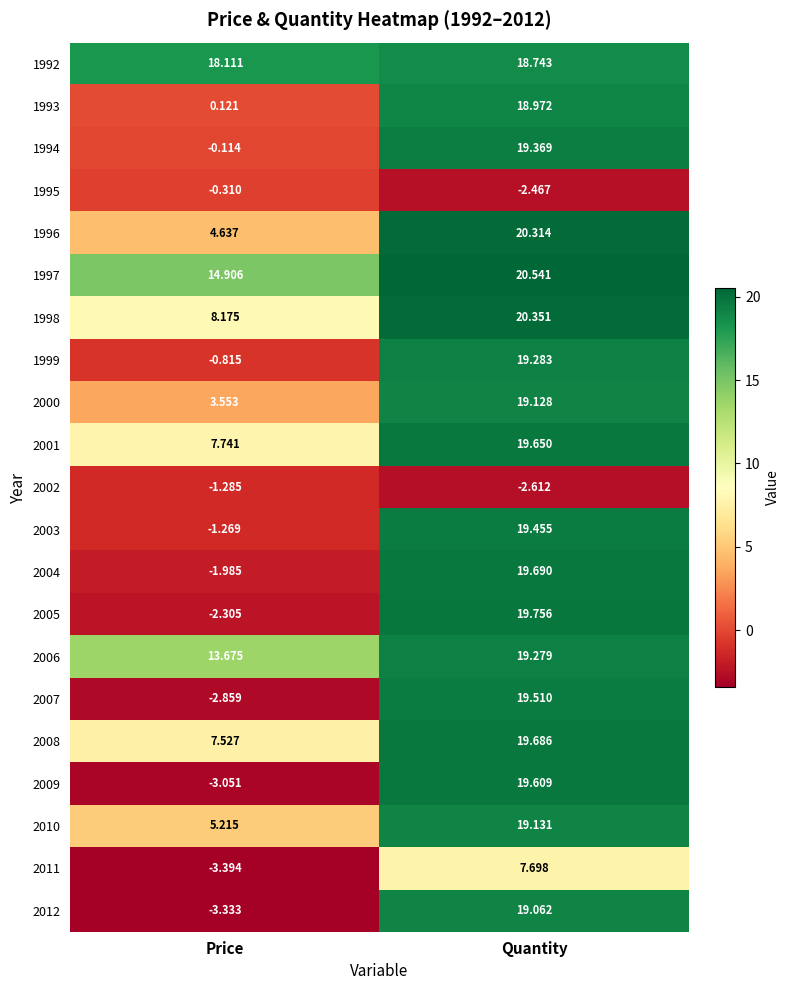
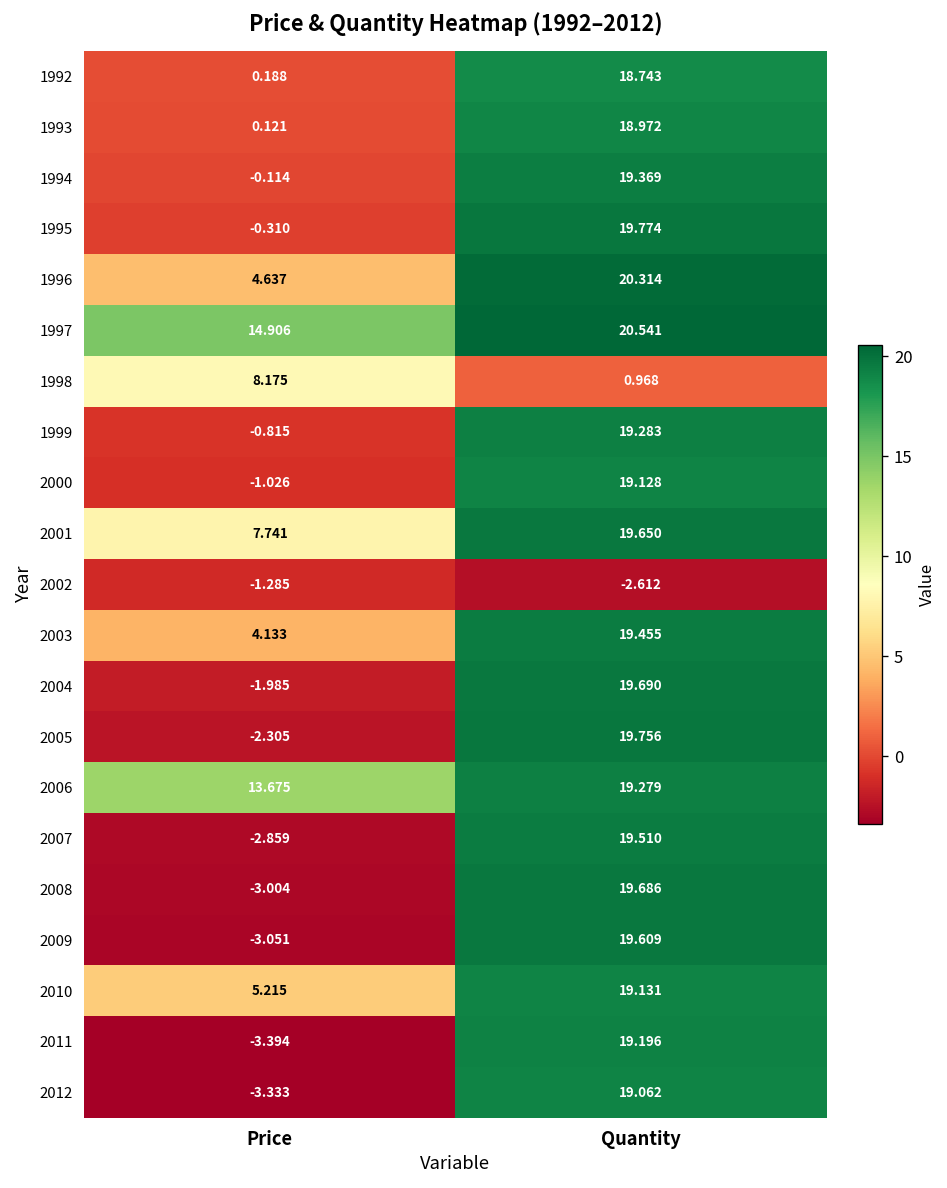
1992, Price: 18.111 -> 0.188
1995, Quantity: -2.467 -> 19.774
1998, Quantity: 20.351 -> 0.968
2000, Price: 3.553 -> -1.026
2003, Price: -1.269 -> 4.133
2008, Price: 7.527 -> -3.004
2011, Quantity: 7.698 -> 19.196
